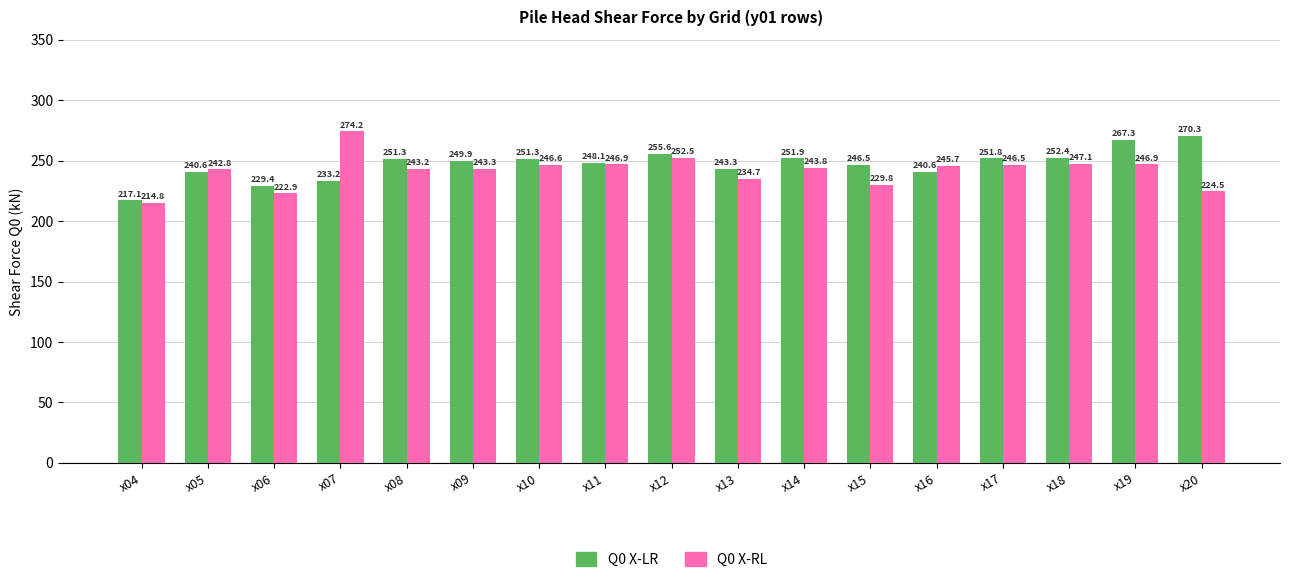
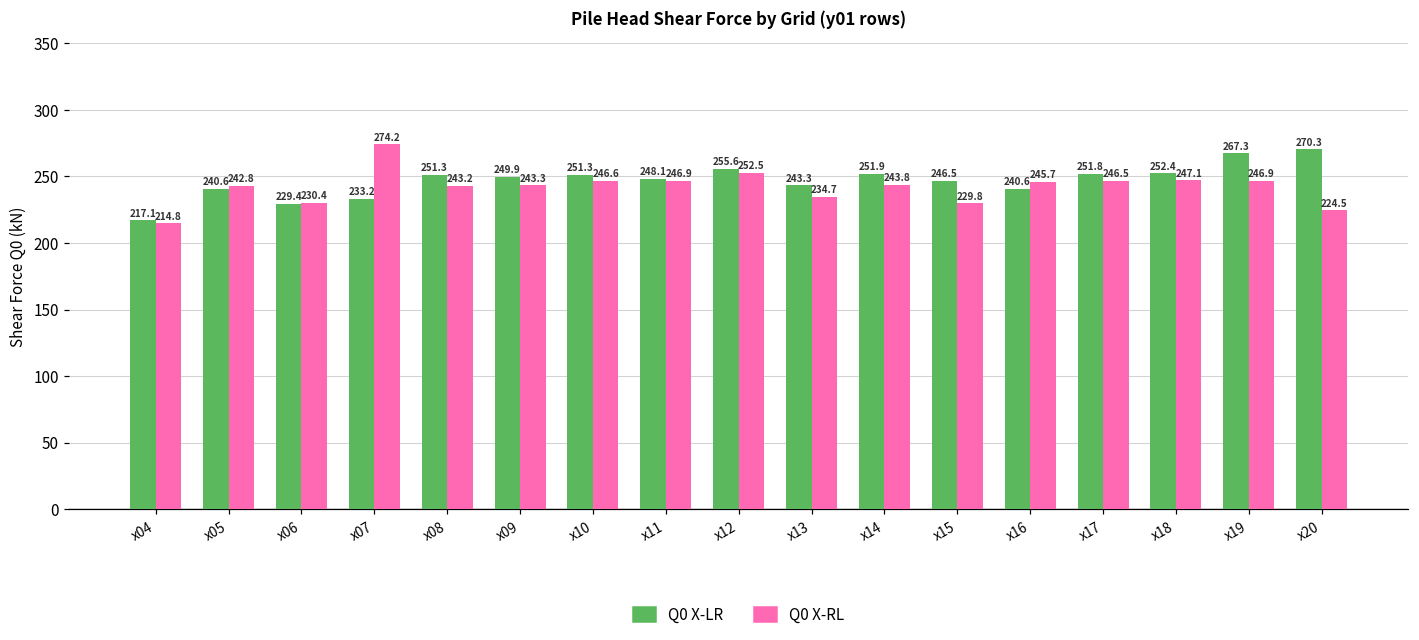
Q0 X-RL, x06: 222.9 -> 230.4
